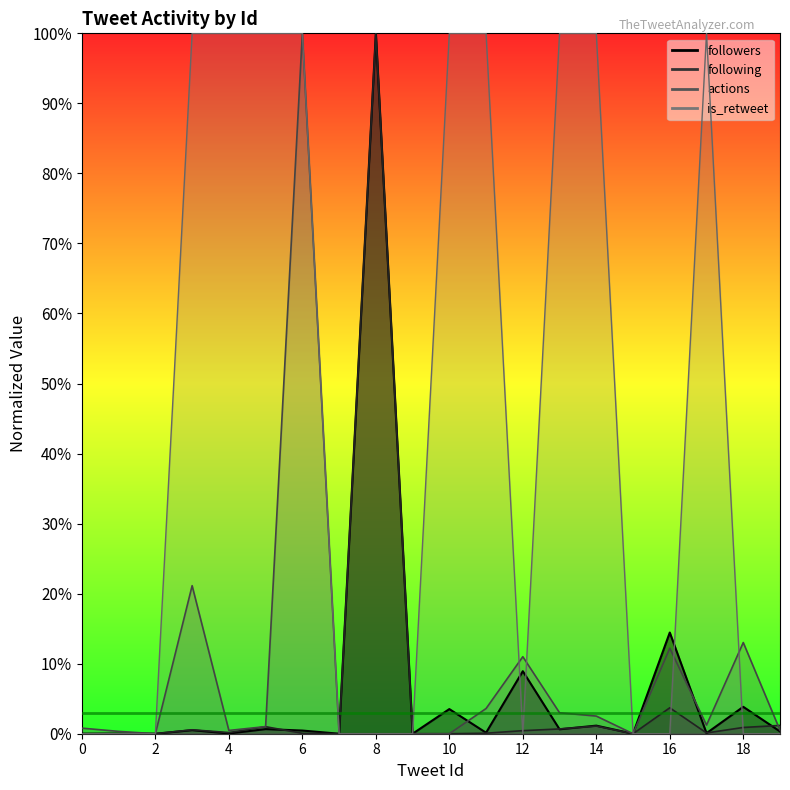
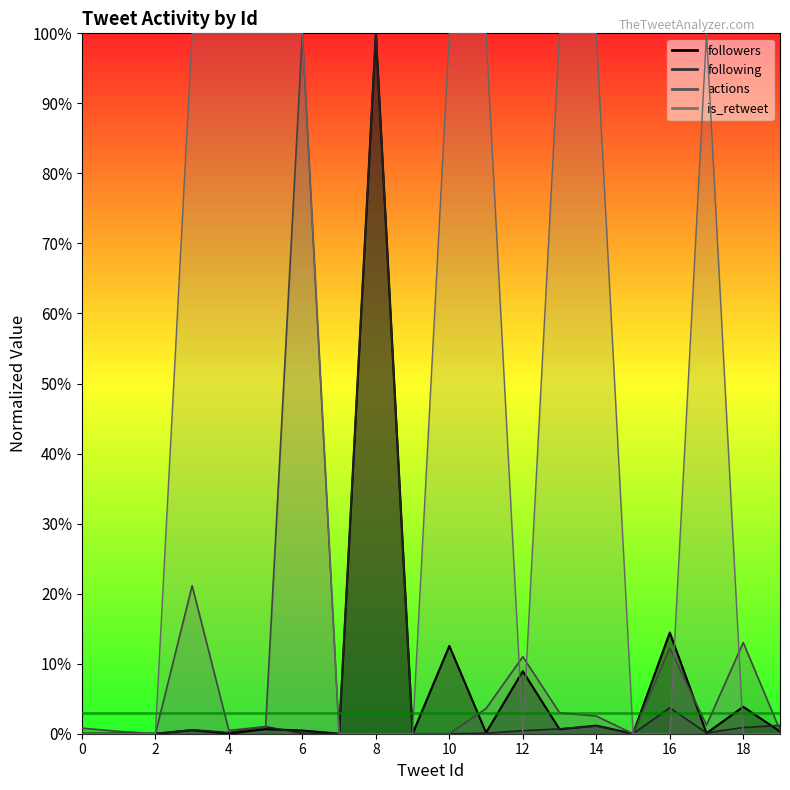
followers, 10: 4% -> 13%
